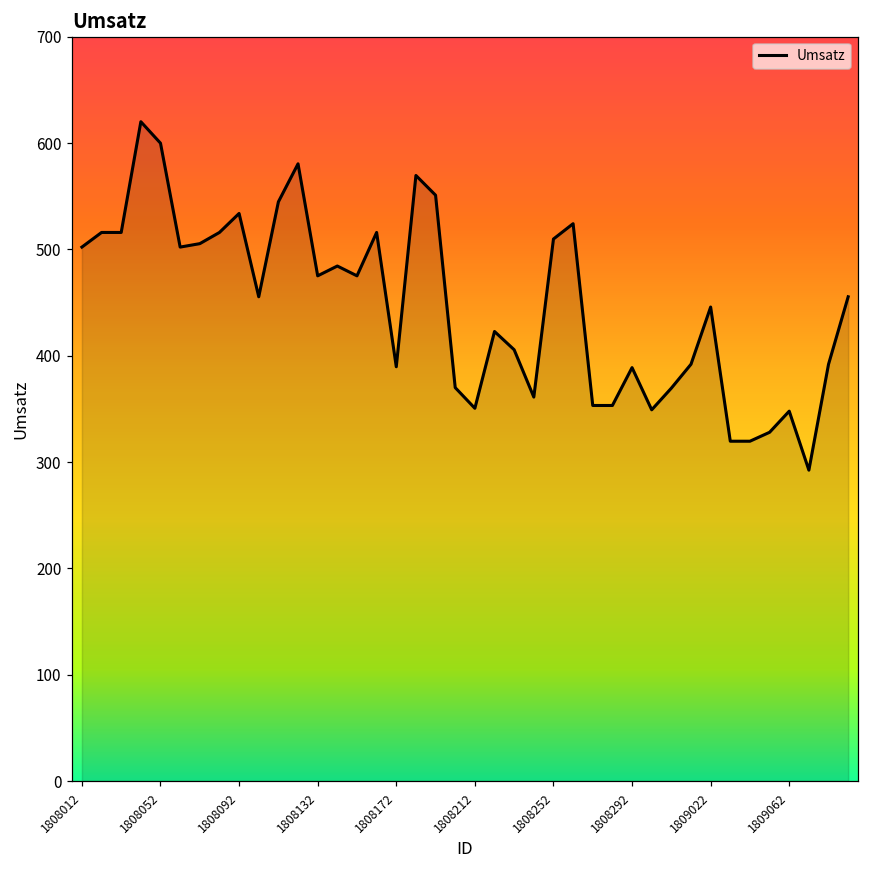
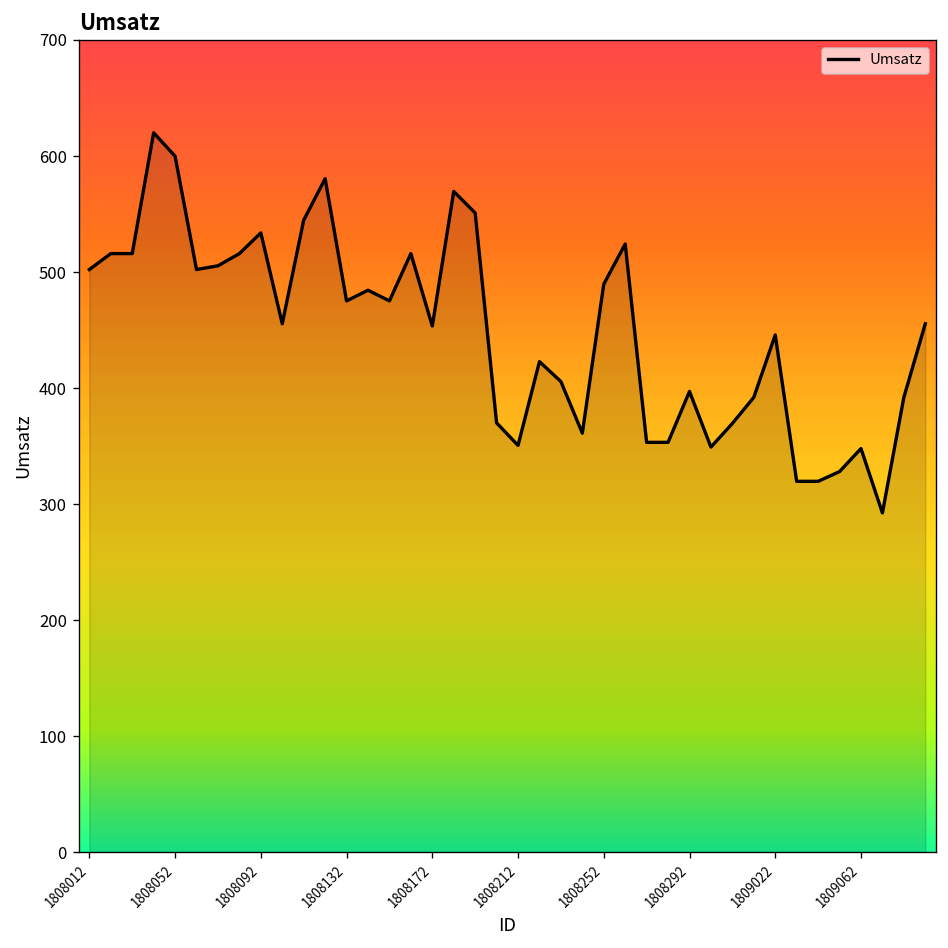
1808172: 390 -> 450
1808252: 510 -> 490
1808292: 390 -> 400
